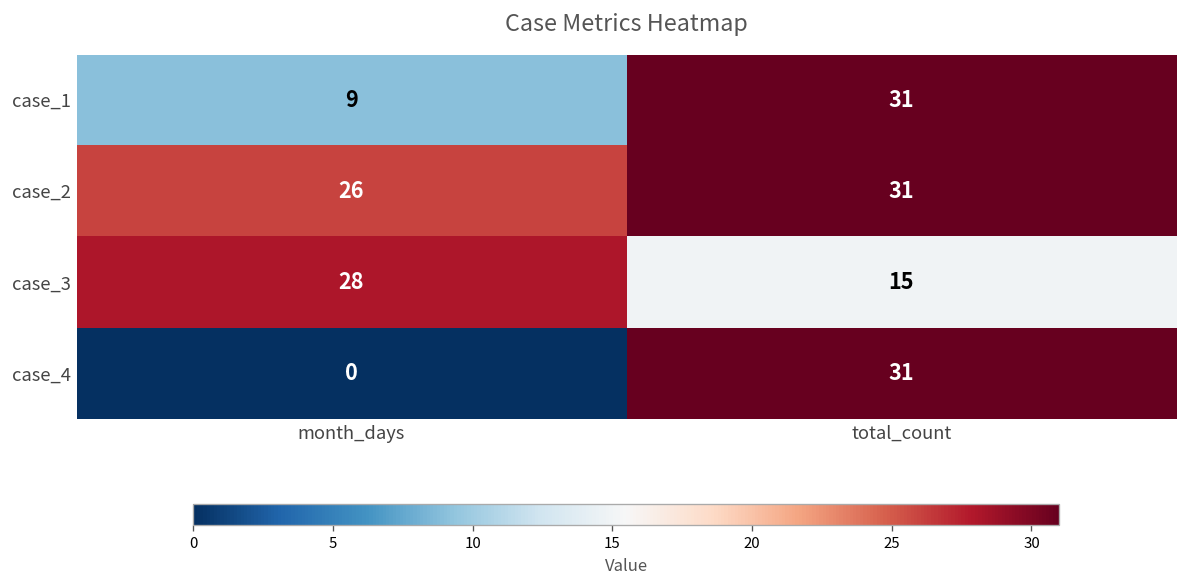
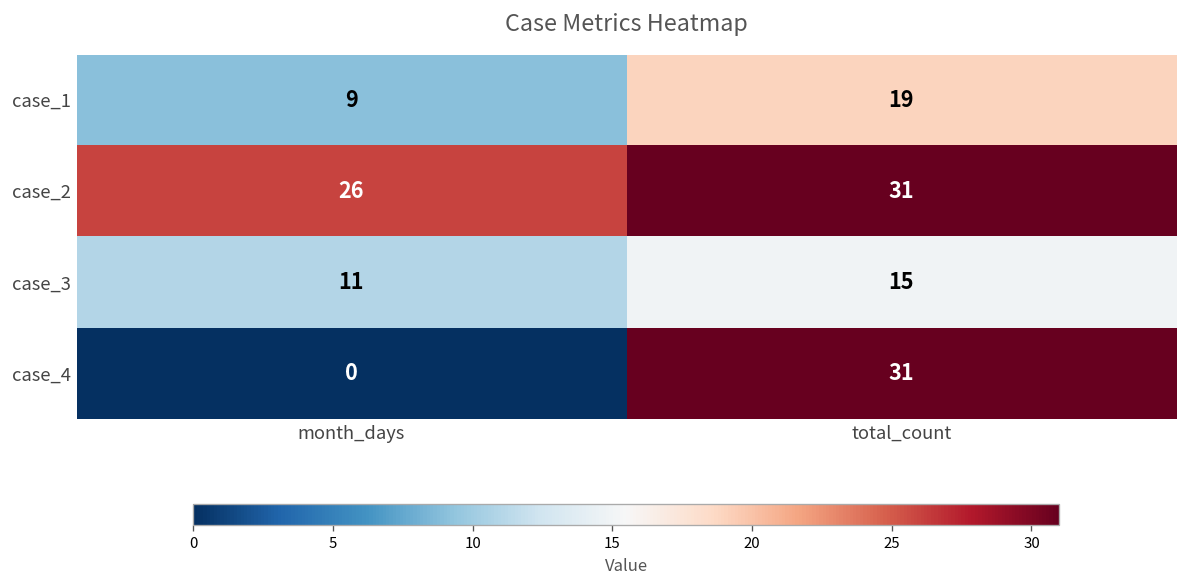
case_1, total_count: 31 -> 19
case_3, month_days: 28 -> 11
